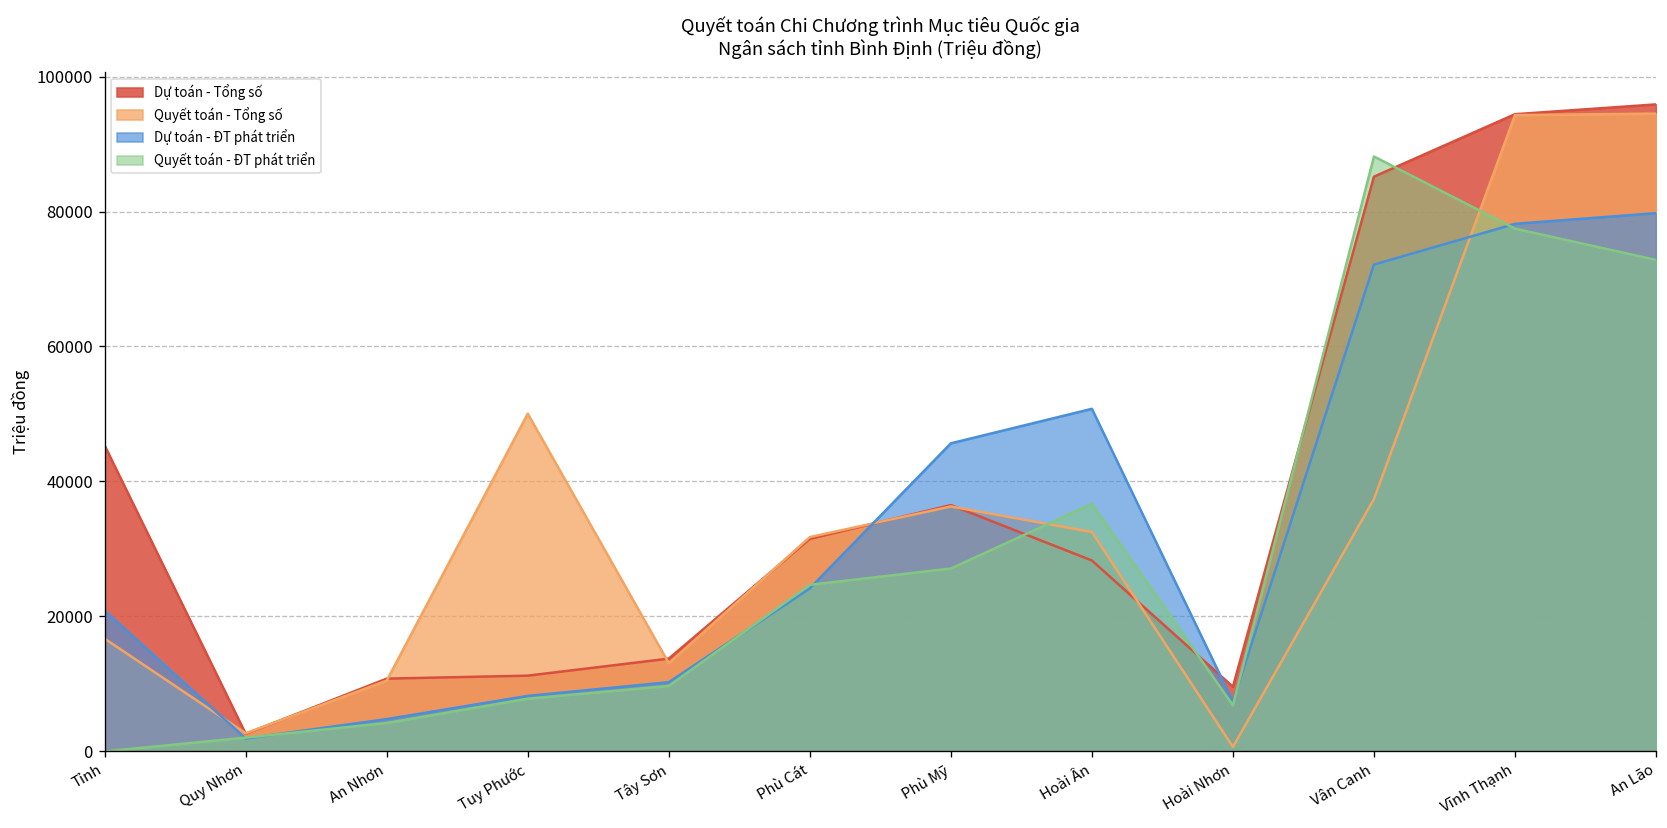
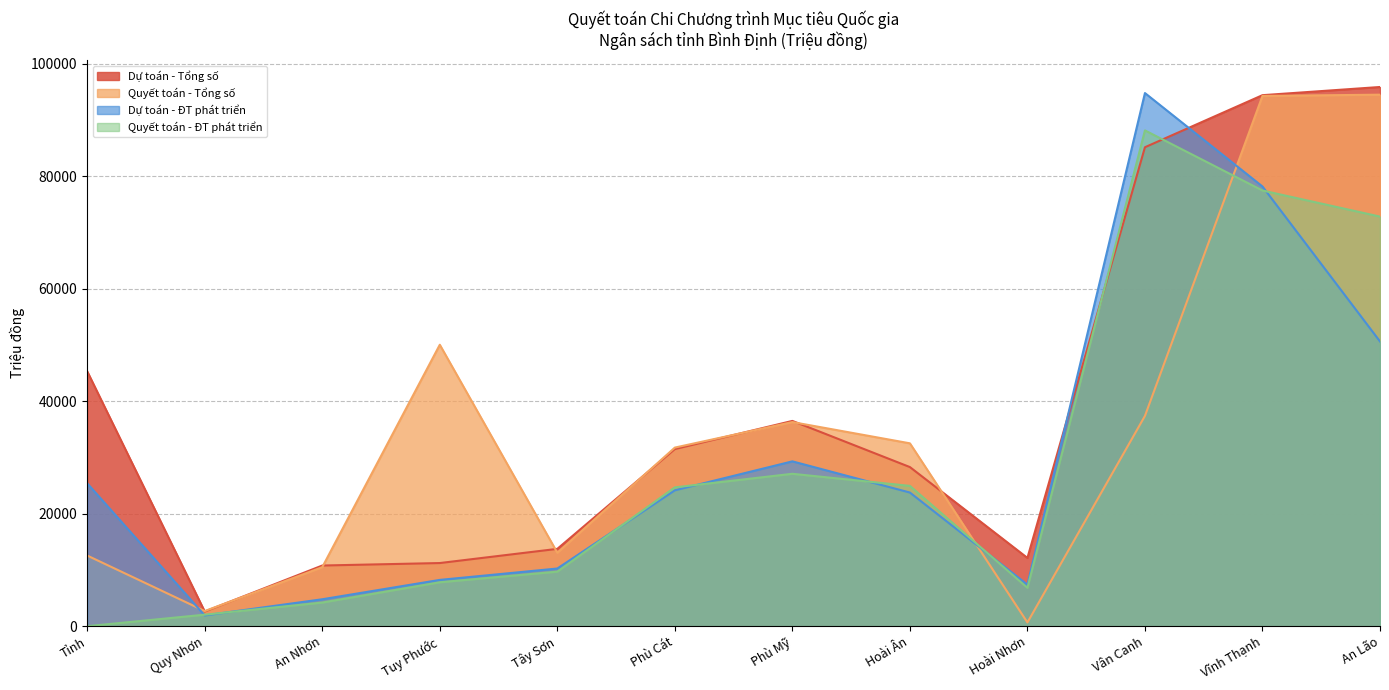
Quyết toán - Tổng số, Tỉnh: 17000 -> 13000
Dự toán - ĐT phát triển, Tỉnh: 21000 -> 25000
Dự toán - ĐT phát triển, Phù Mỹ: 46000 -> 29000
Dự toán - ĐT phát triển, Hoài Ân: 51000 -> 24000
Quyết toán - ĐT phát triển, Hoài Ân: 37000 -> 25000
Dự toán - Tổng số, Hoài Nhơn: 10000 -> 12000
Dự toán - ĐT phát triển, Vân Canh: 72000 -> 95000
Dự toán - ĐT phát triển, An Lão: 80000 -> 51000
